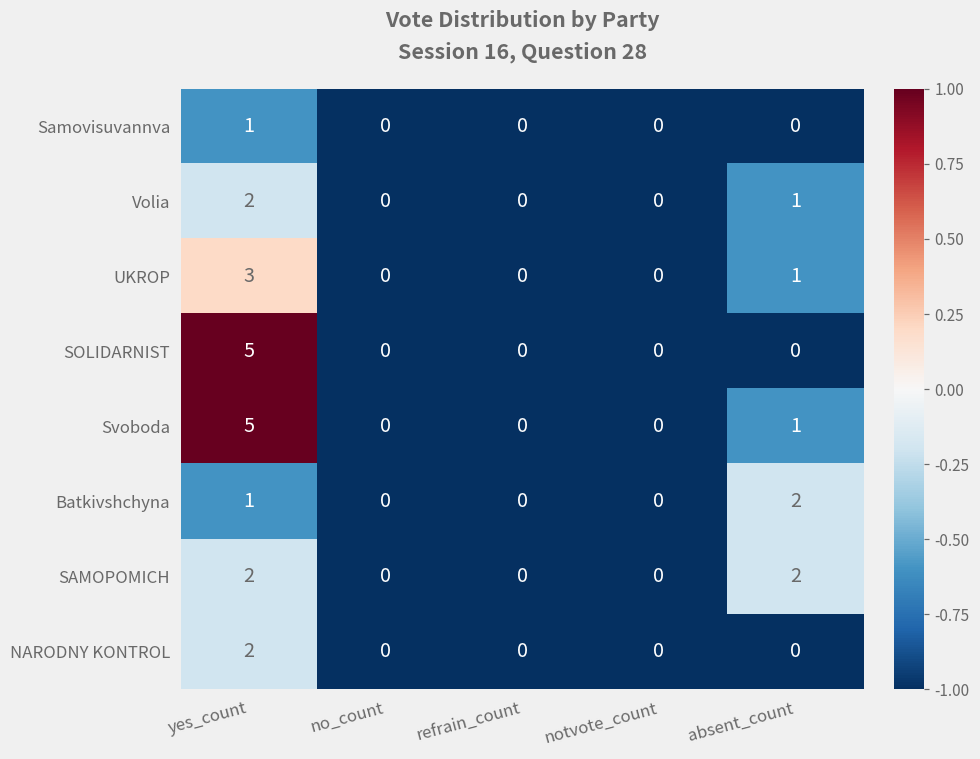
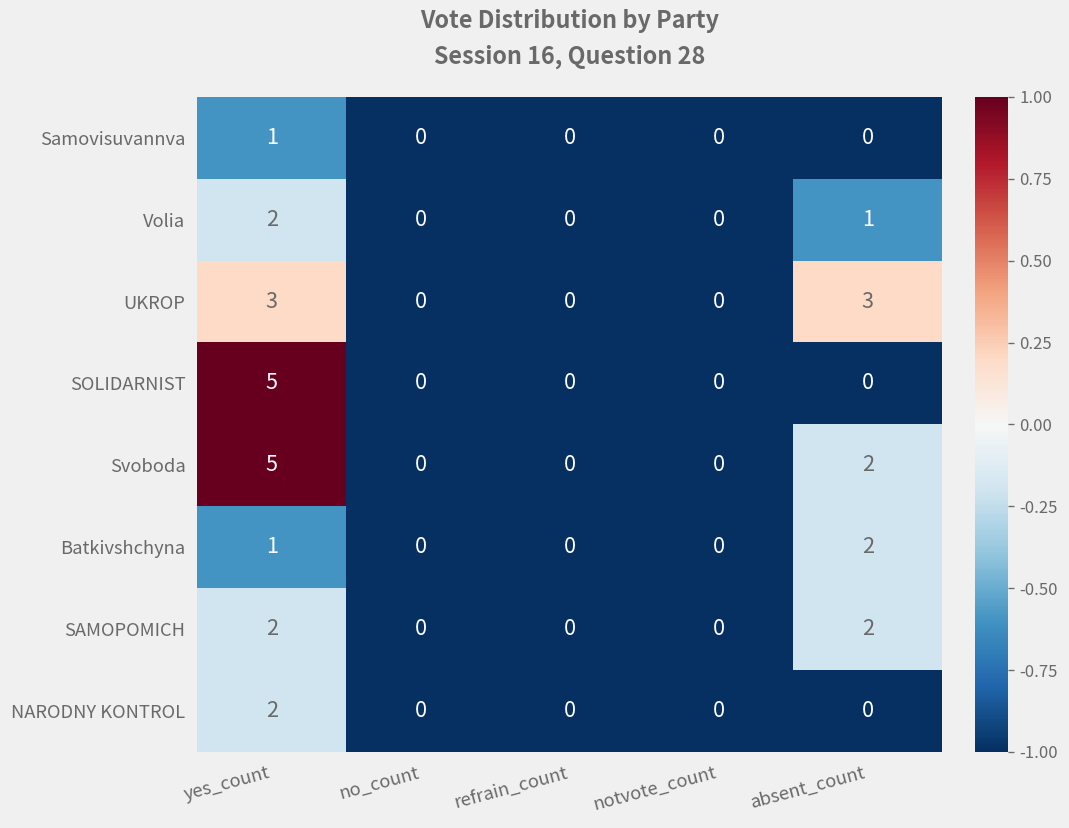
UKROP, absent_count: 1 -> 3
Svoboda, absent_count: 1 -> 2
